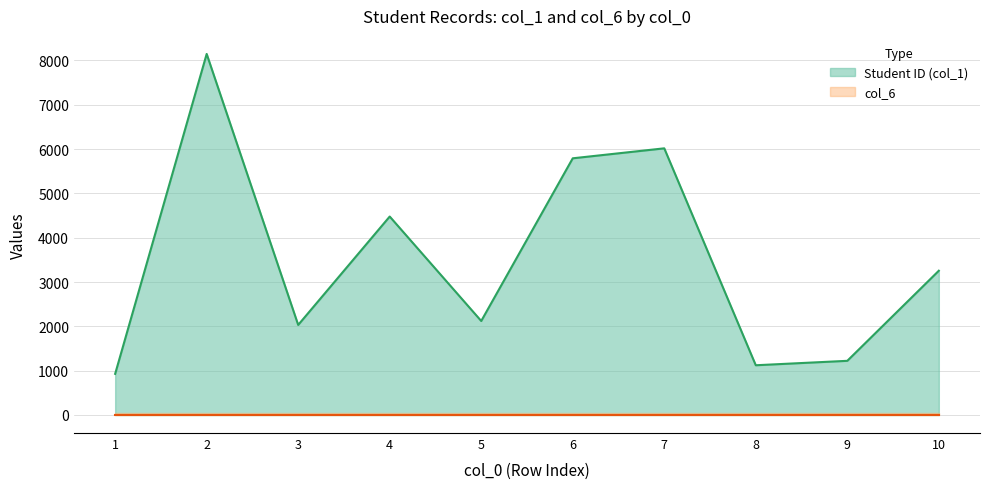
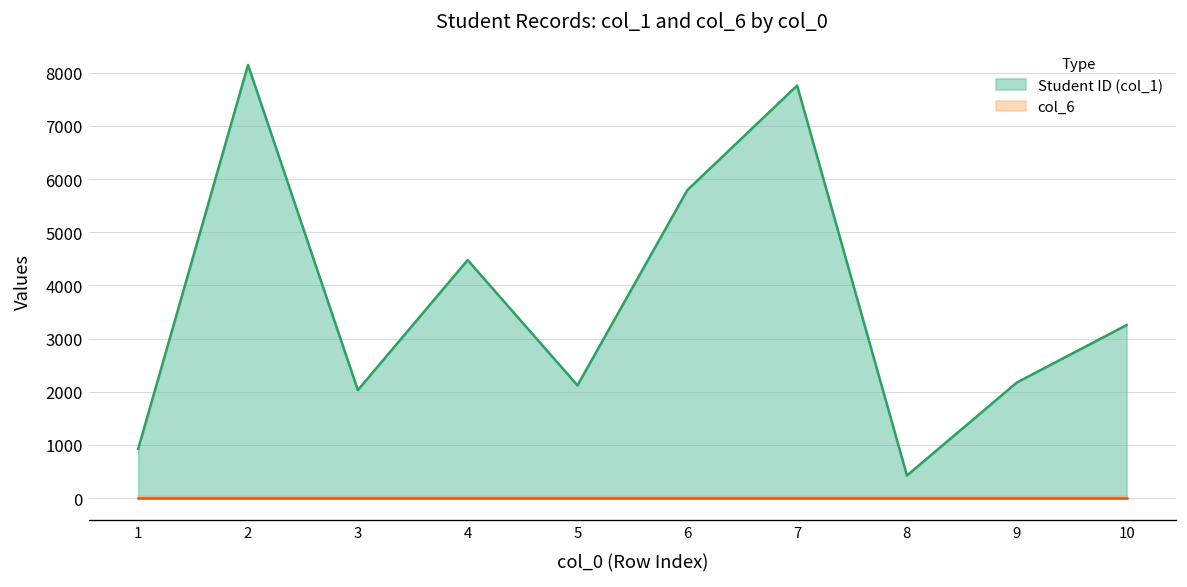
Student ID (col_1), 7: 6000 -> 7800
Student ID (col_1), 8: 1100 -> 400
Student ID (col_1), 9: 1200 -> 2200
